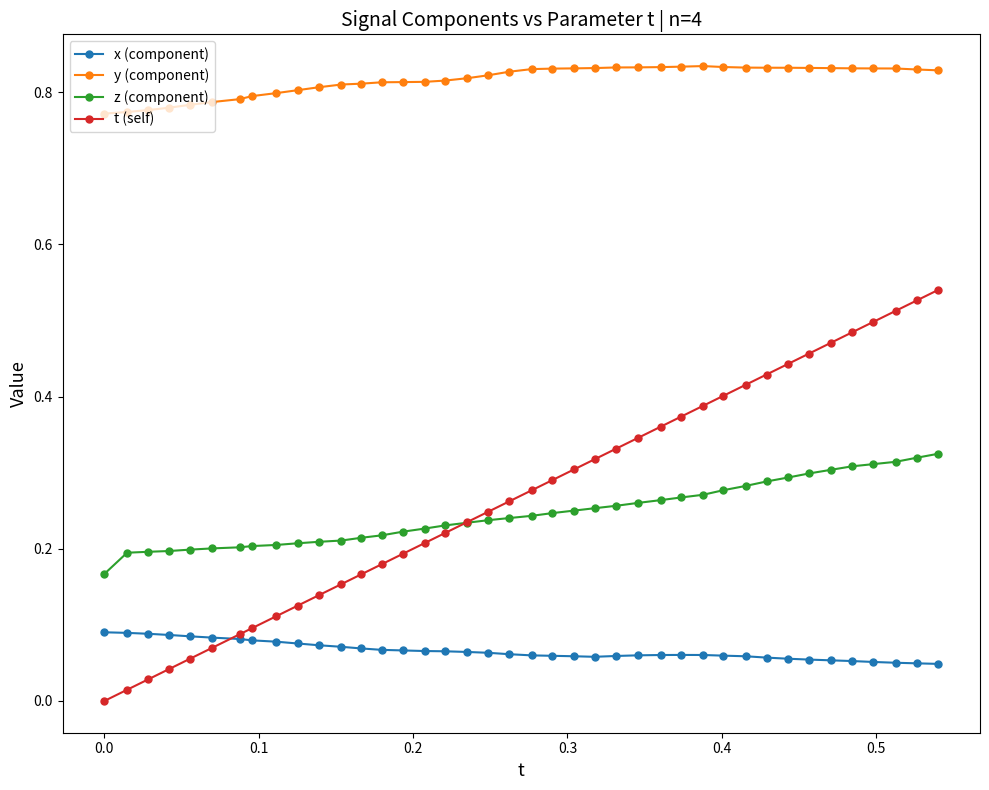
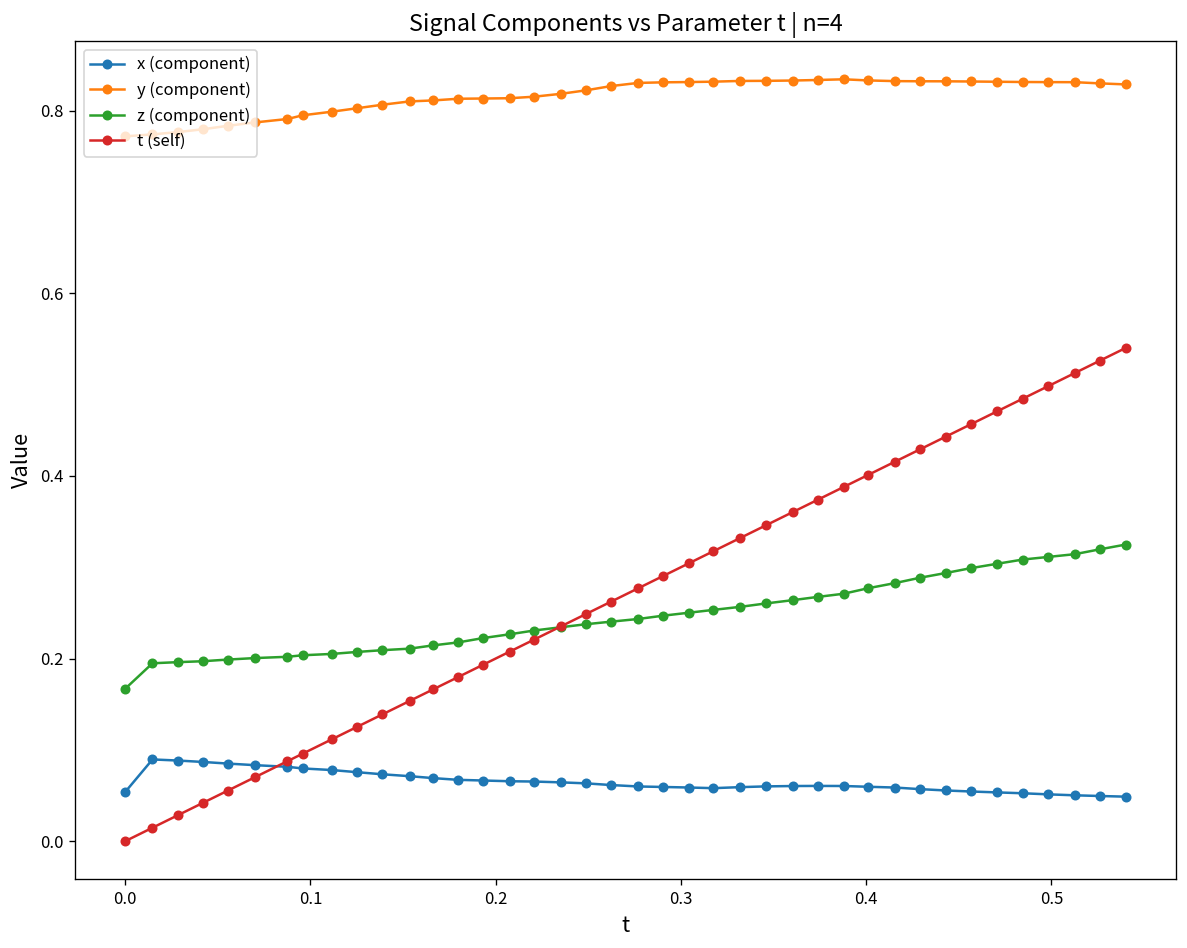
x (component), 0.0: 0.09 -> 0.05
